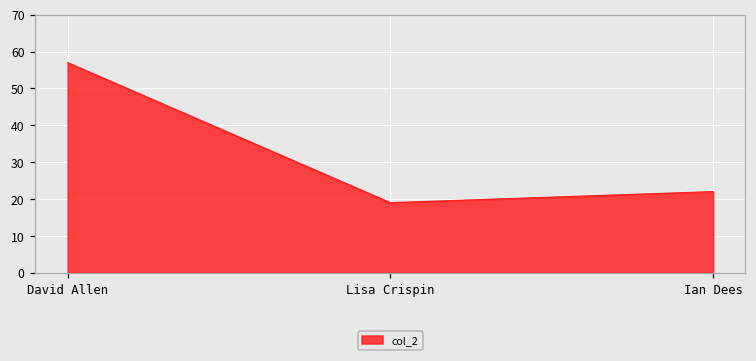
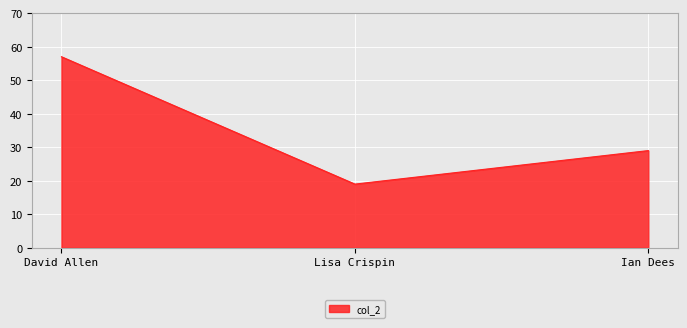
Ian Dees: 22 -> 29
